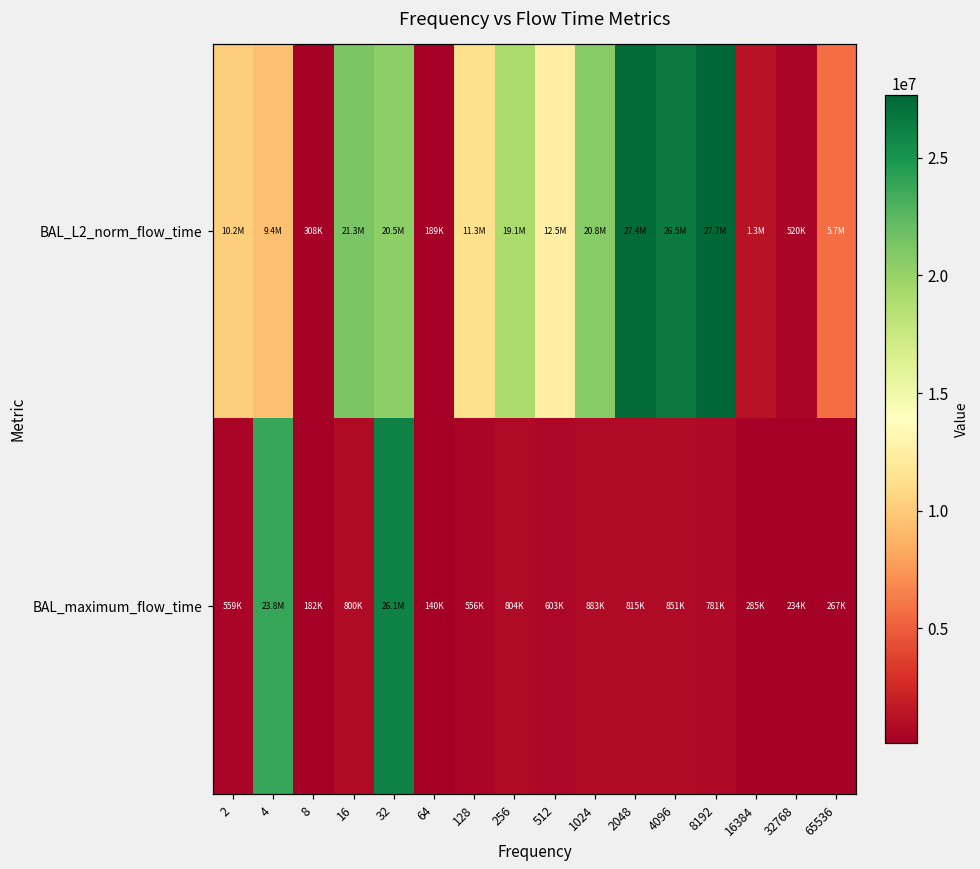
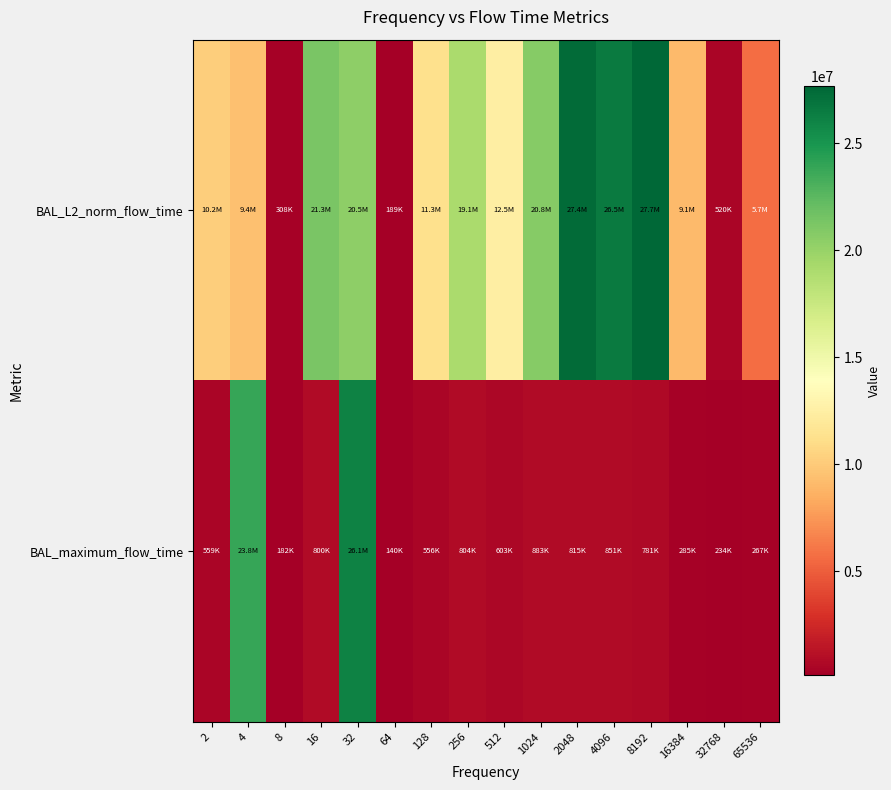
BAL_L2_norm_flow_time, 16384: 1.3M -> 9.1M
